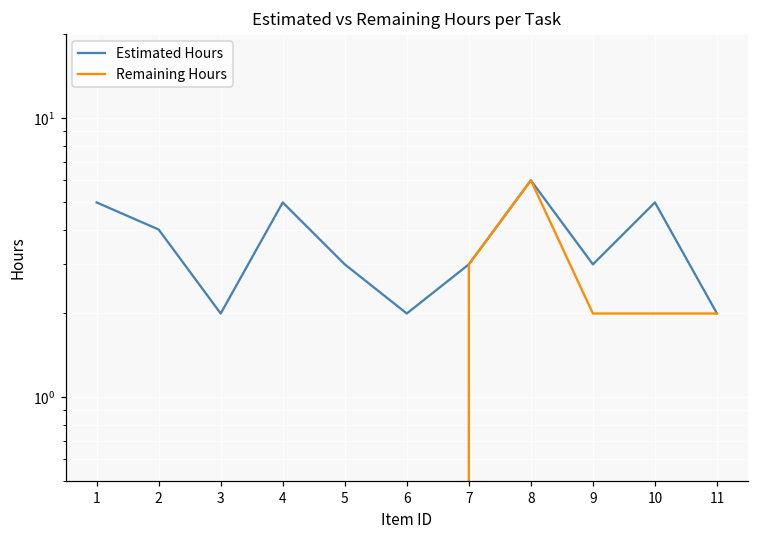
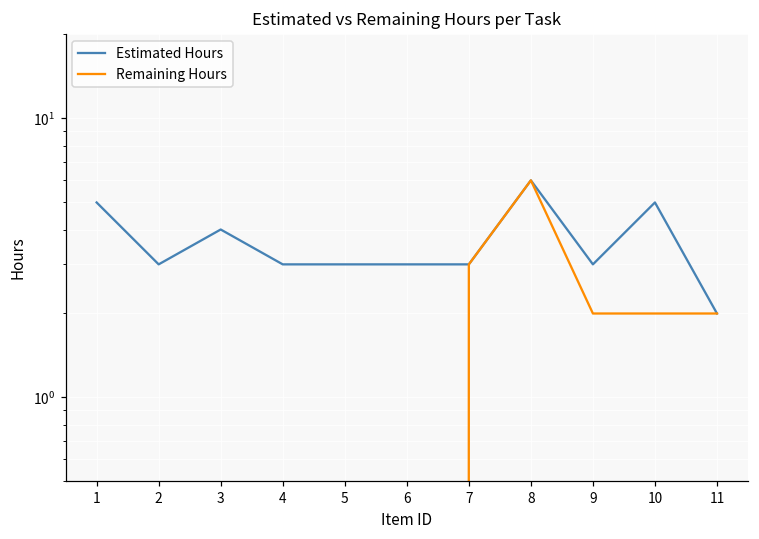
Estimated Hours, 2: 4 -> 3
Estimated Hours, 3: 2 -> 4
Estimated Hours, 4: 5 -> 3
Estimated Hours, 6: 2 -> 3
